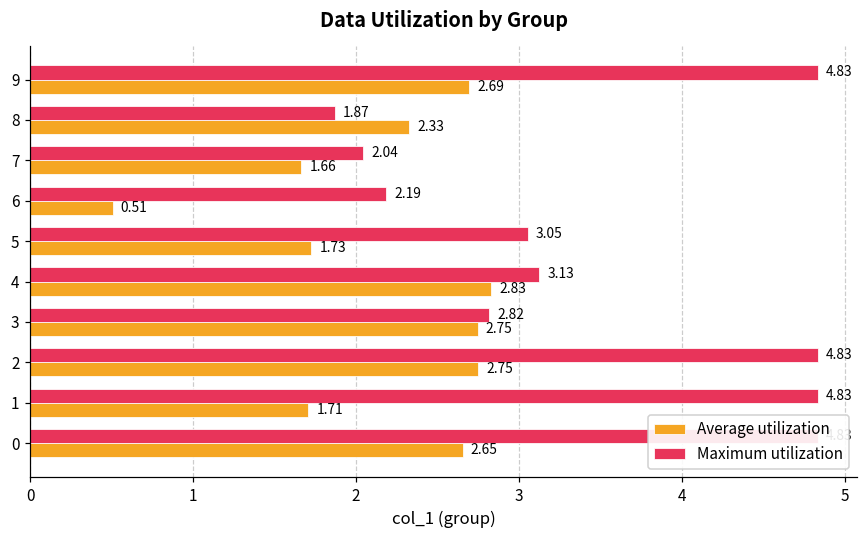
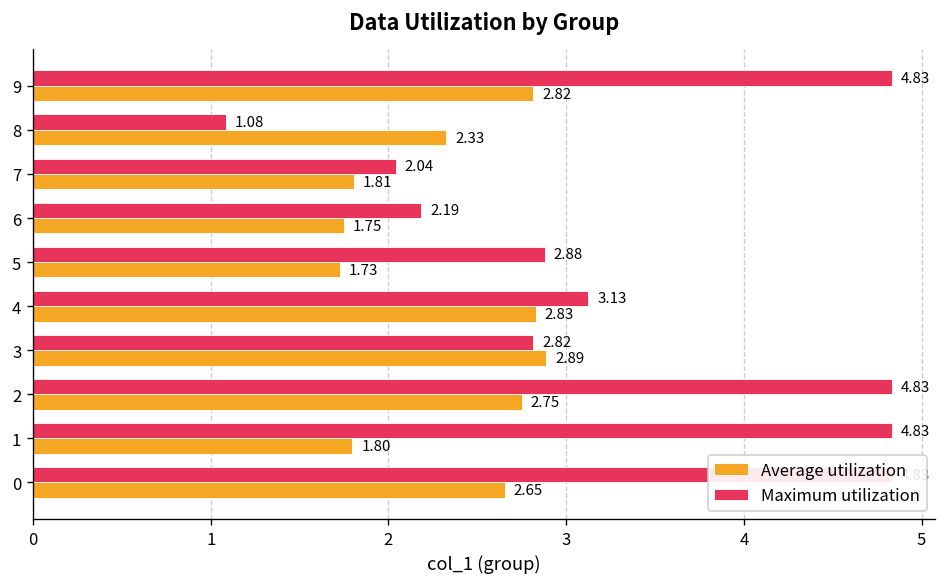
Average utilization, 9: 2.69 -> 2.82
Maximum utilization, 8: 1.87 -> 1.08
Average utilization, 7: 1.66 -> 1.81
Average utilization, 6: 0.51 -> 1.75
Maximum utilization, 5: 3.05 -> 2.88
Average utilization, 3: 2.75 -> 2.89
Average utilization, 1: 1.71 -> 1.80
